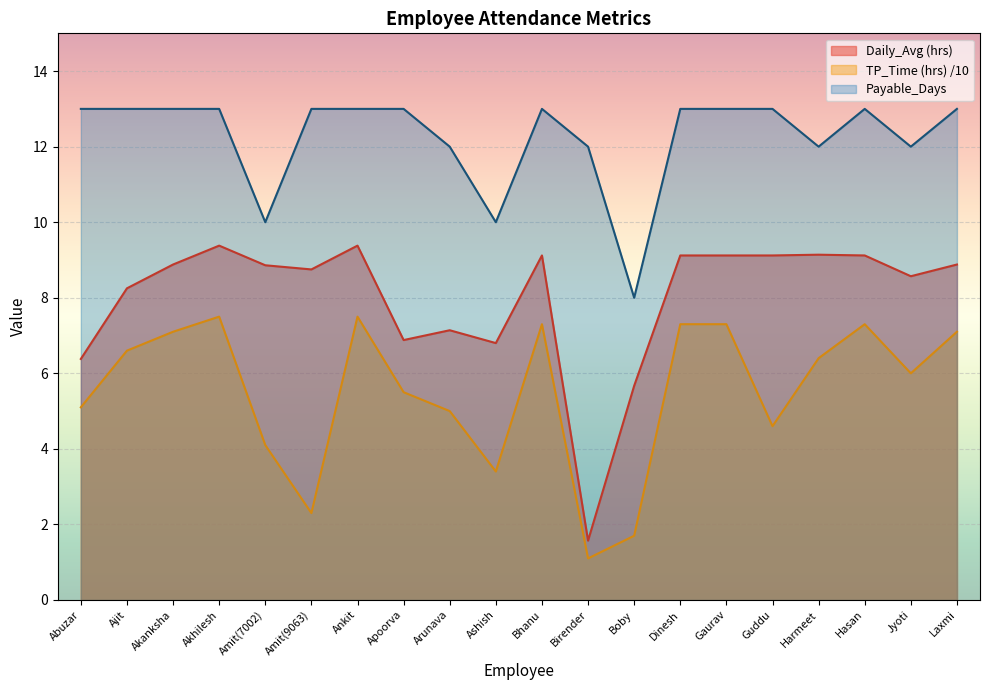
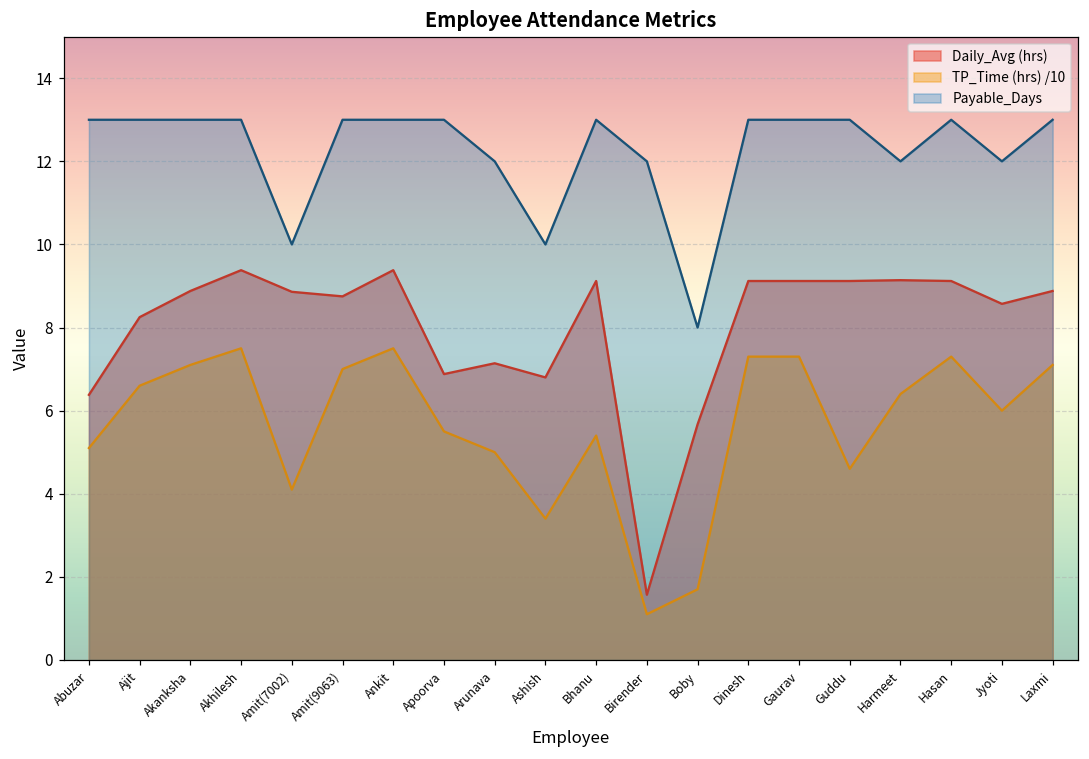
TP_Time (hrs) /10, Amit(9063): 2.3 -> 7.0
TP_Time (hrs) /10, Bhanu: 7.3 -> 5.4
